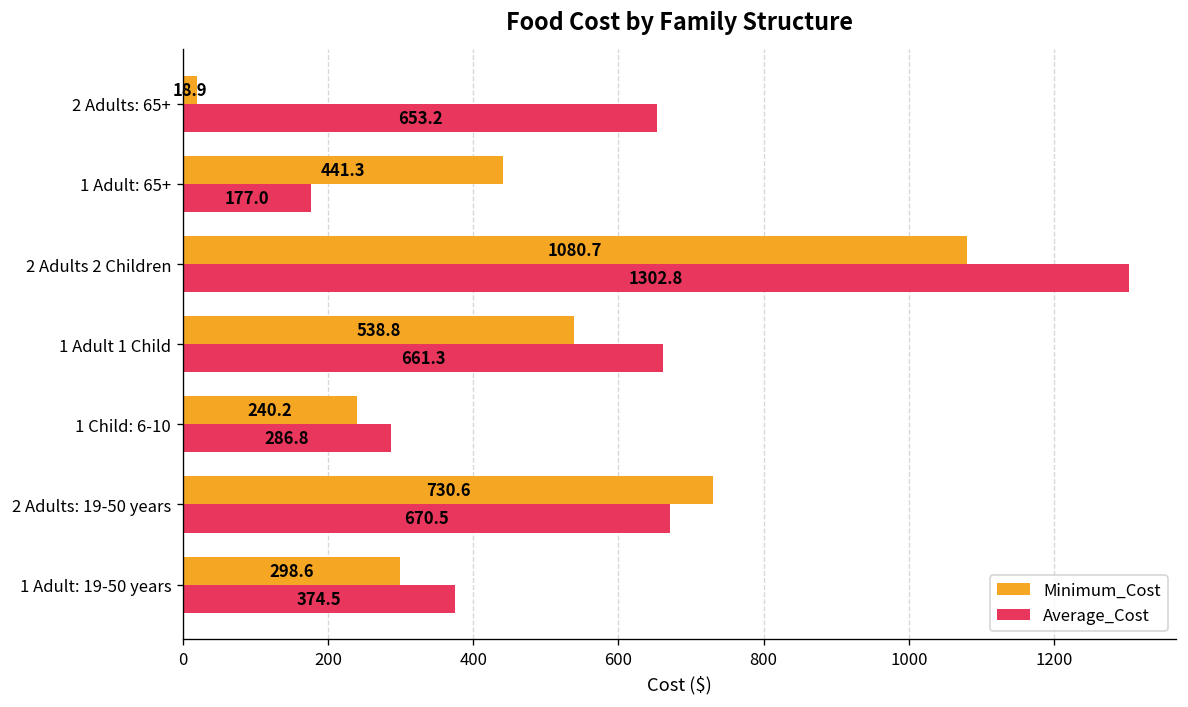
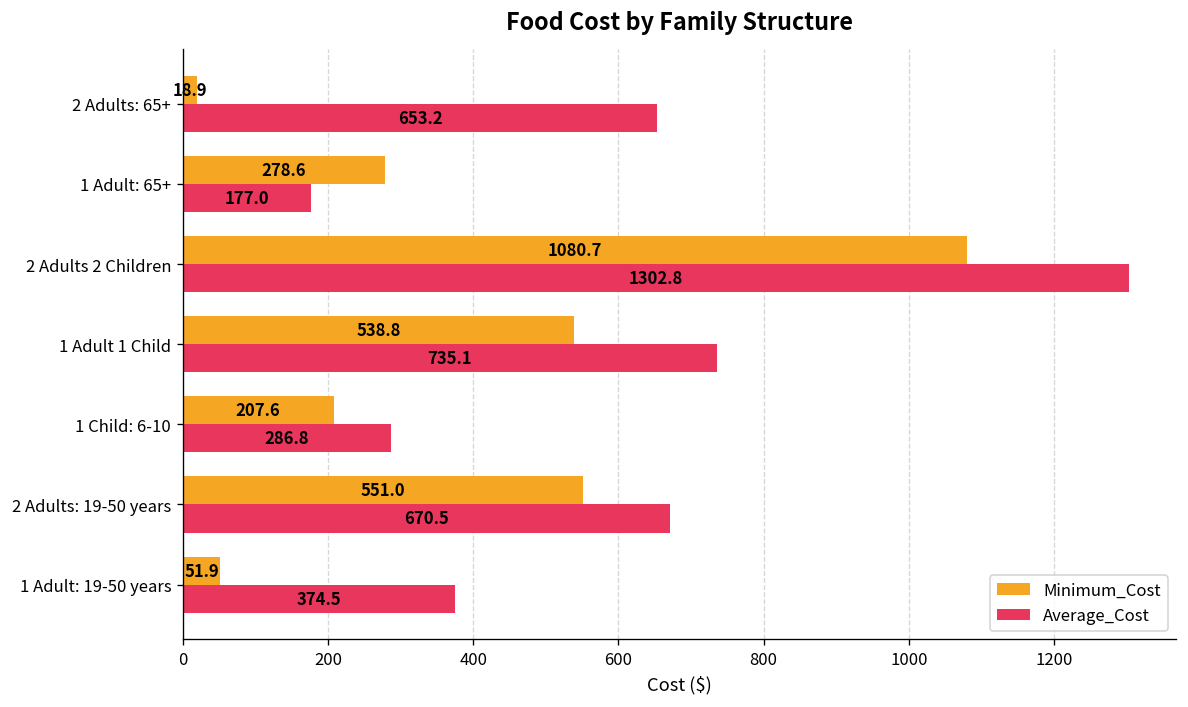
Minimum_Cost, 1 Adult: 65+: 441.3 -> 278.6
Average_Cost, 1 Adult 1 Child: 661.3 -> 735.1
Minimum_Cost, 1 Child: 6-10: 240.2 -> 207.6
Minimum_Cost, 2 Adults: 19-50 years: 730.6 -> 551.0
Minimum_Cost, 1 Adult: 19-50 years: 298.6 -> 51.9
